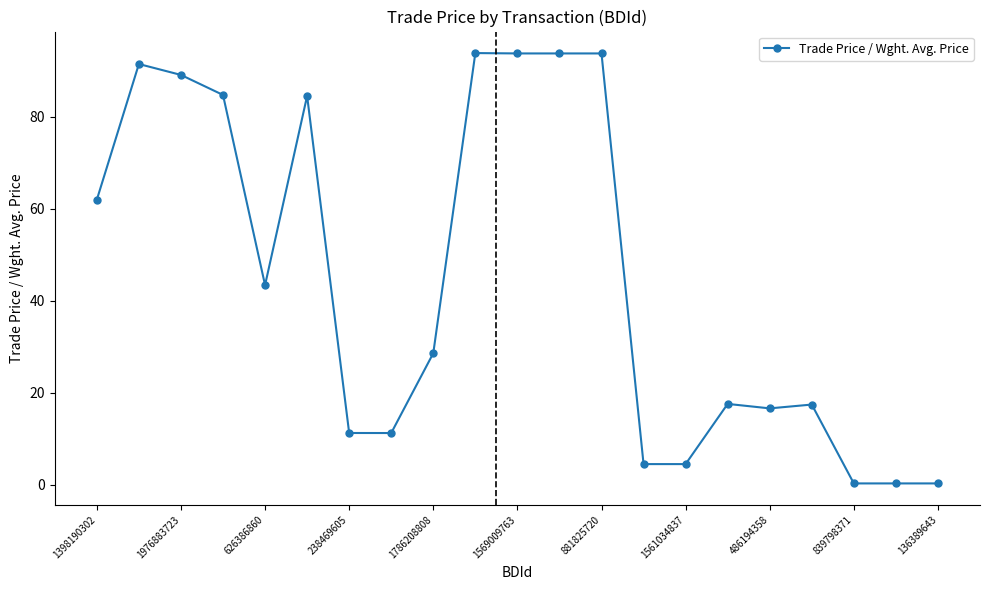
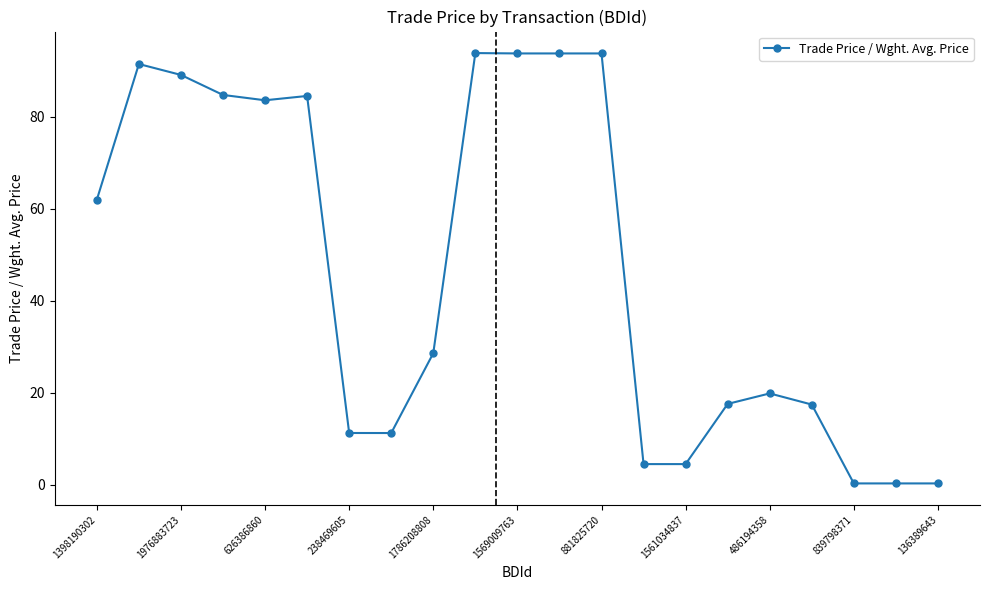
626386860: 43 -> 84
486194358: 17 -> 20
